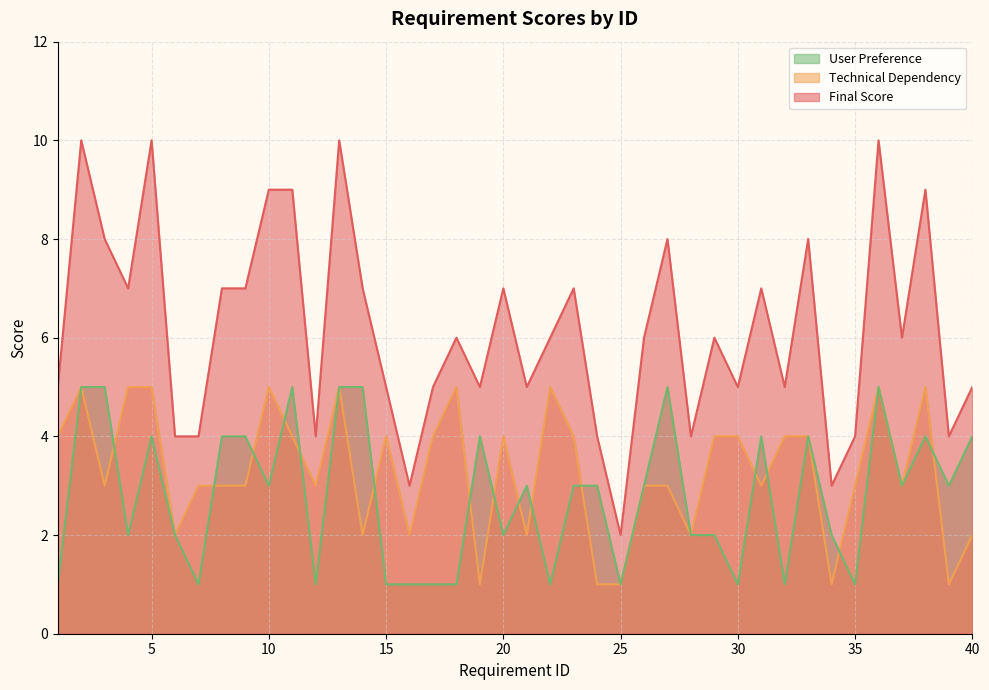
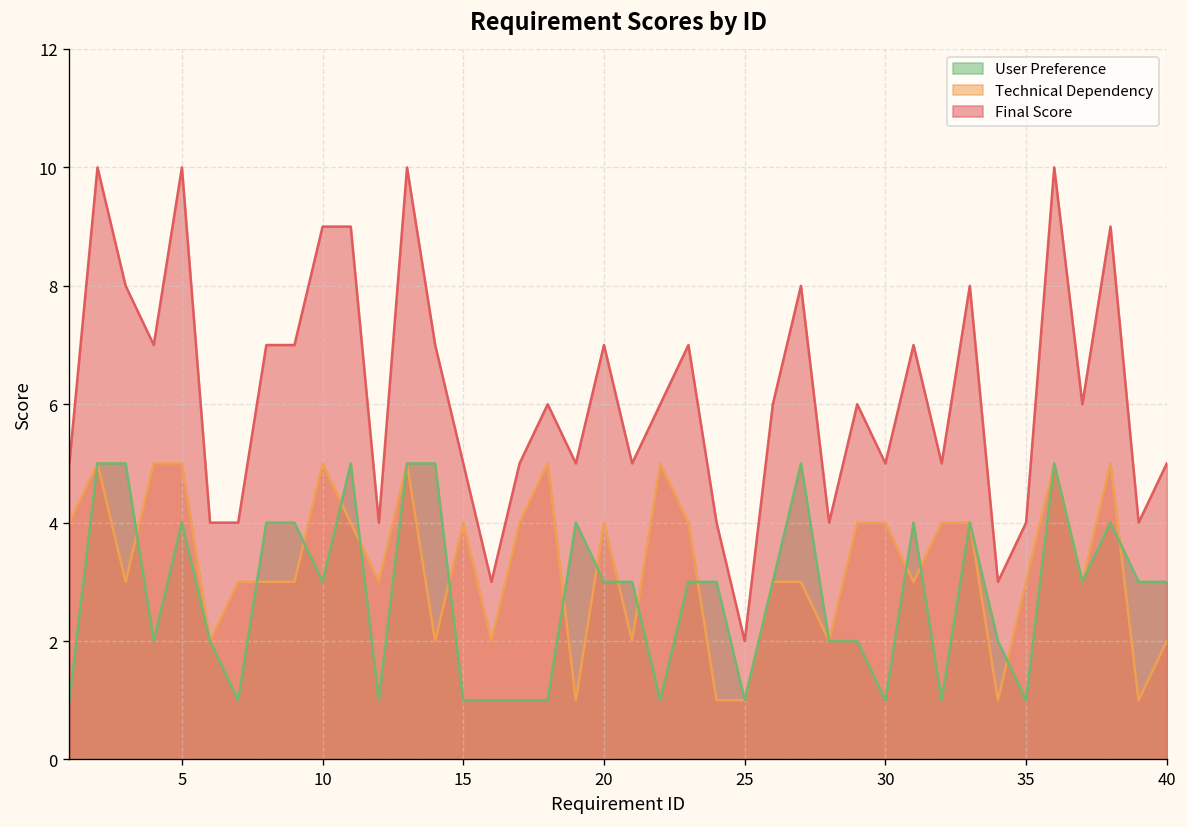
User Preference, 20: 2 -> 3
User Preference, 40: 4 -> 3
